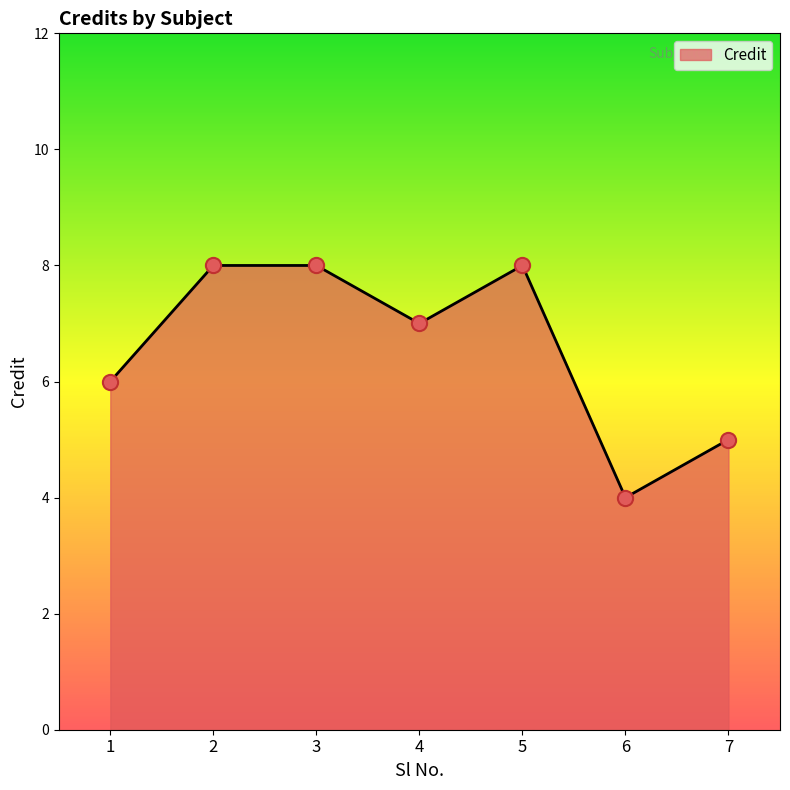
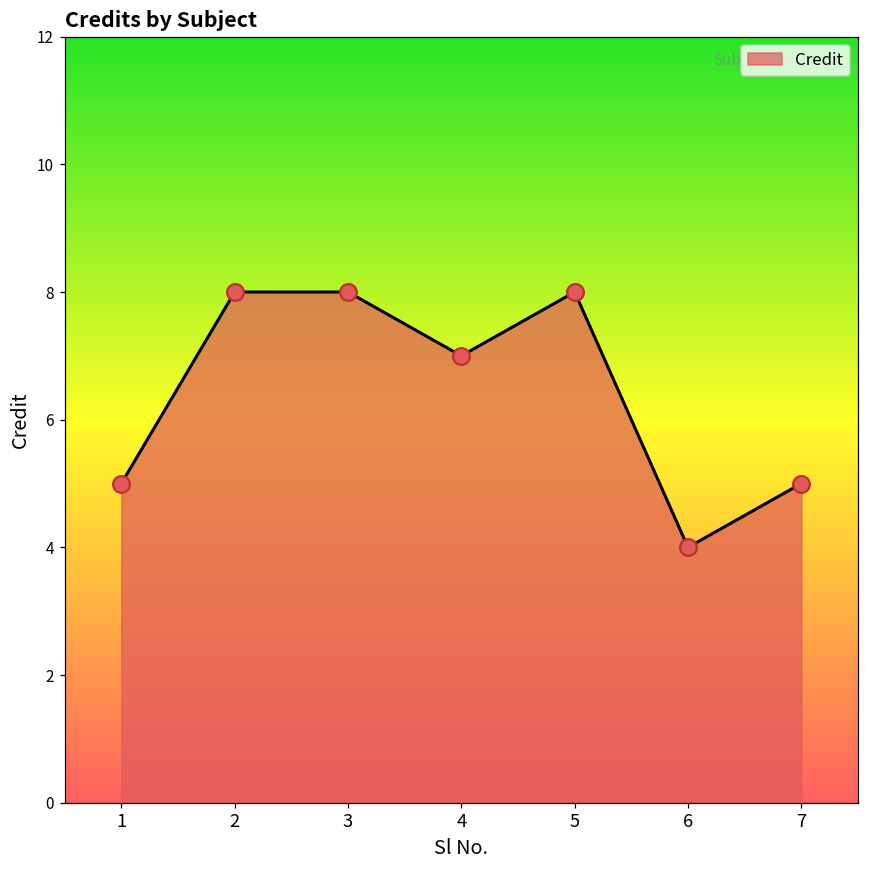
1: 6 -> 5
